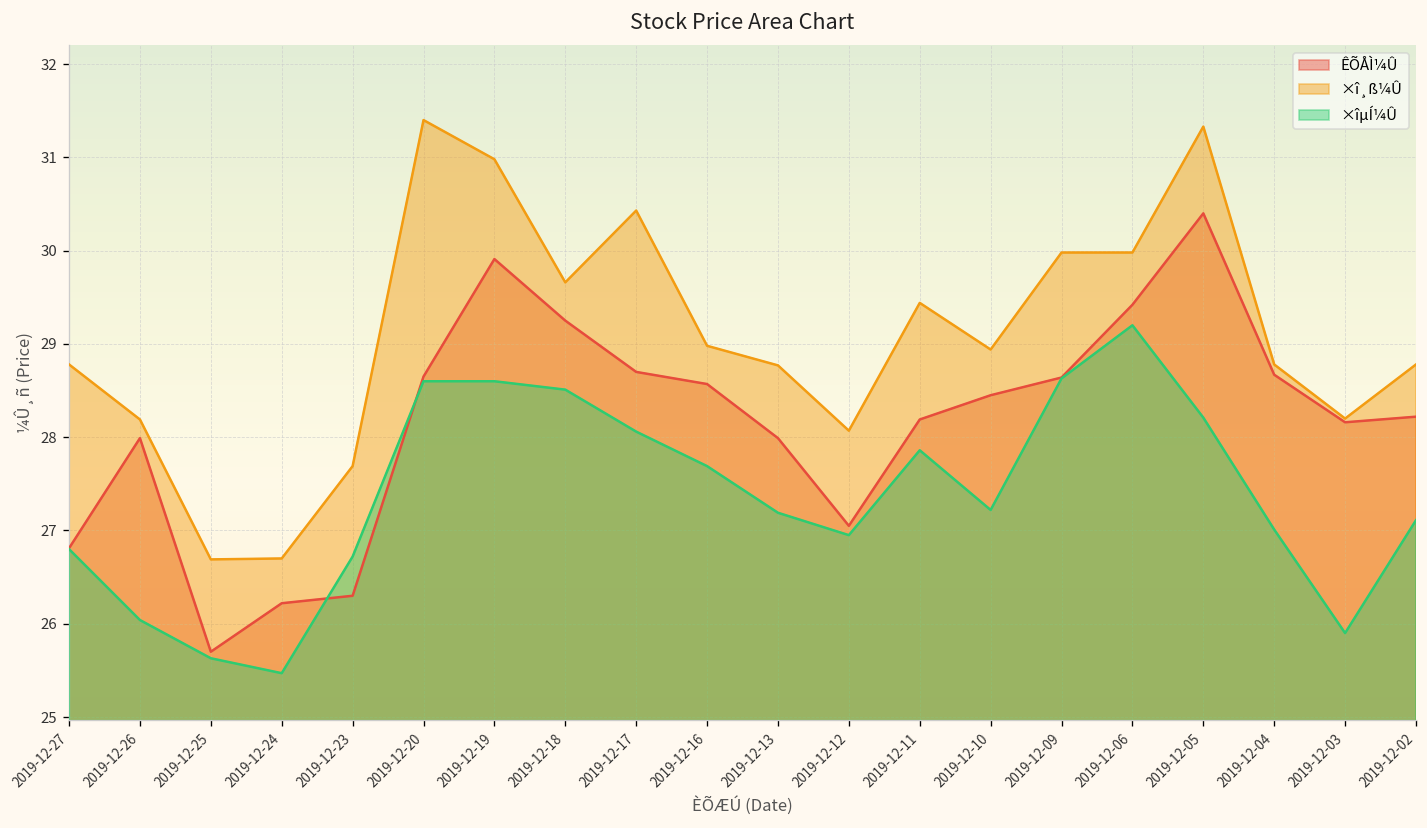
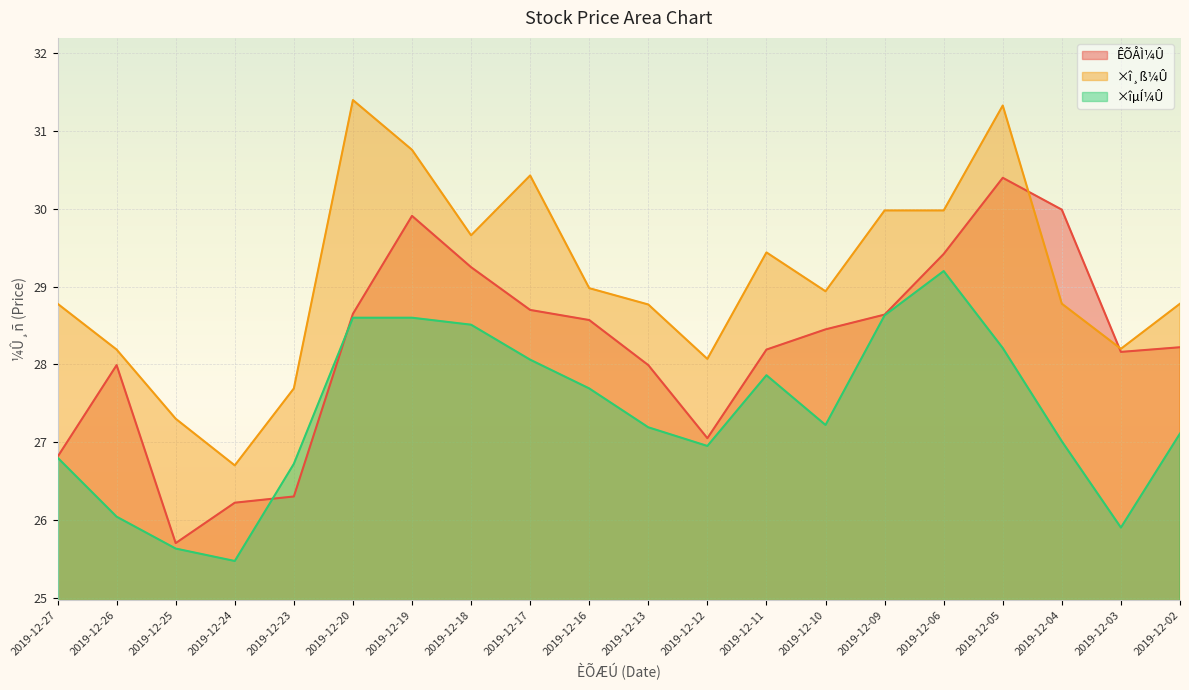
×î¸ß¼Û, 2019-12-25: 26.7 -> 27.3
×î¸ß¼Û, 2019-12-19: 31.0 -> 30.8
ÊÕÅÌ¼Û, 2019-12-04: 28.7 -> 30.0
